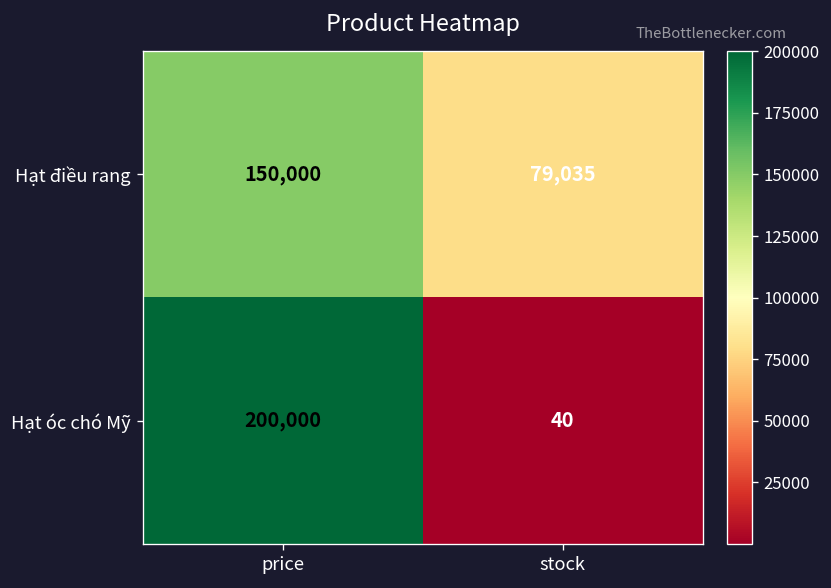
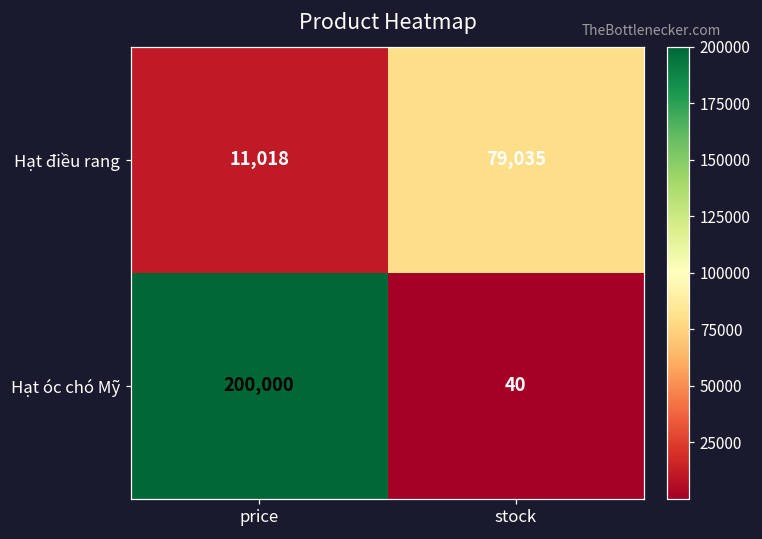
Hạt điều rang, price: 150,000 -> 11,018
